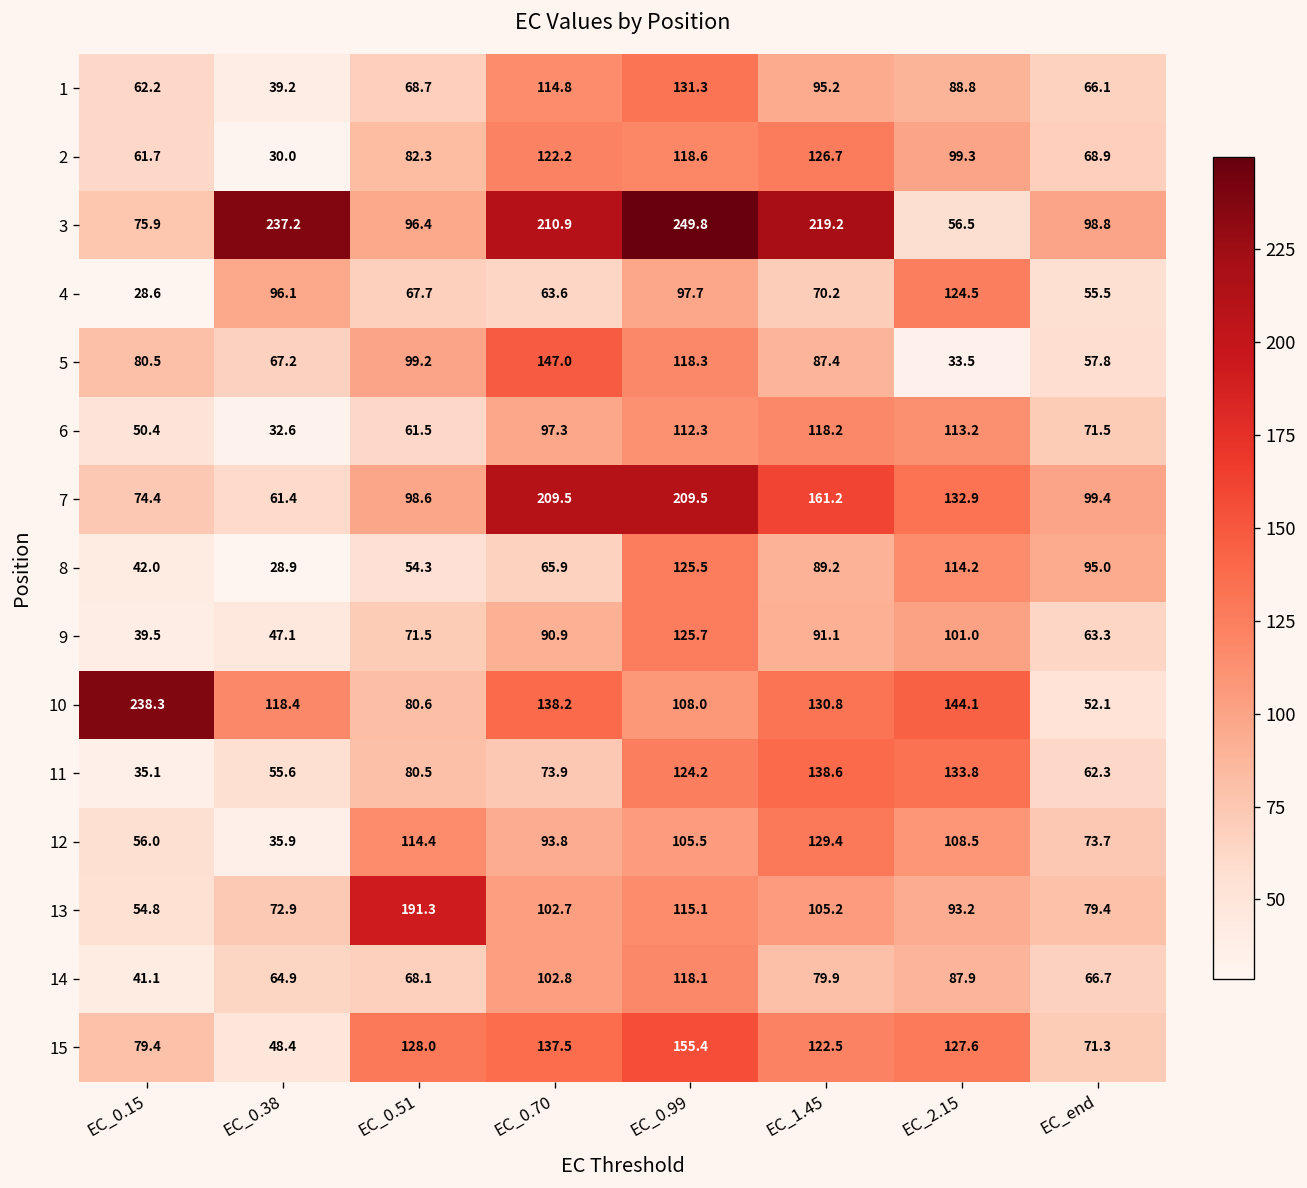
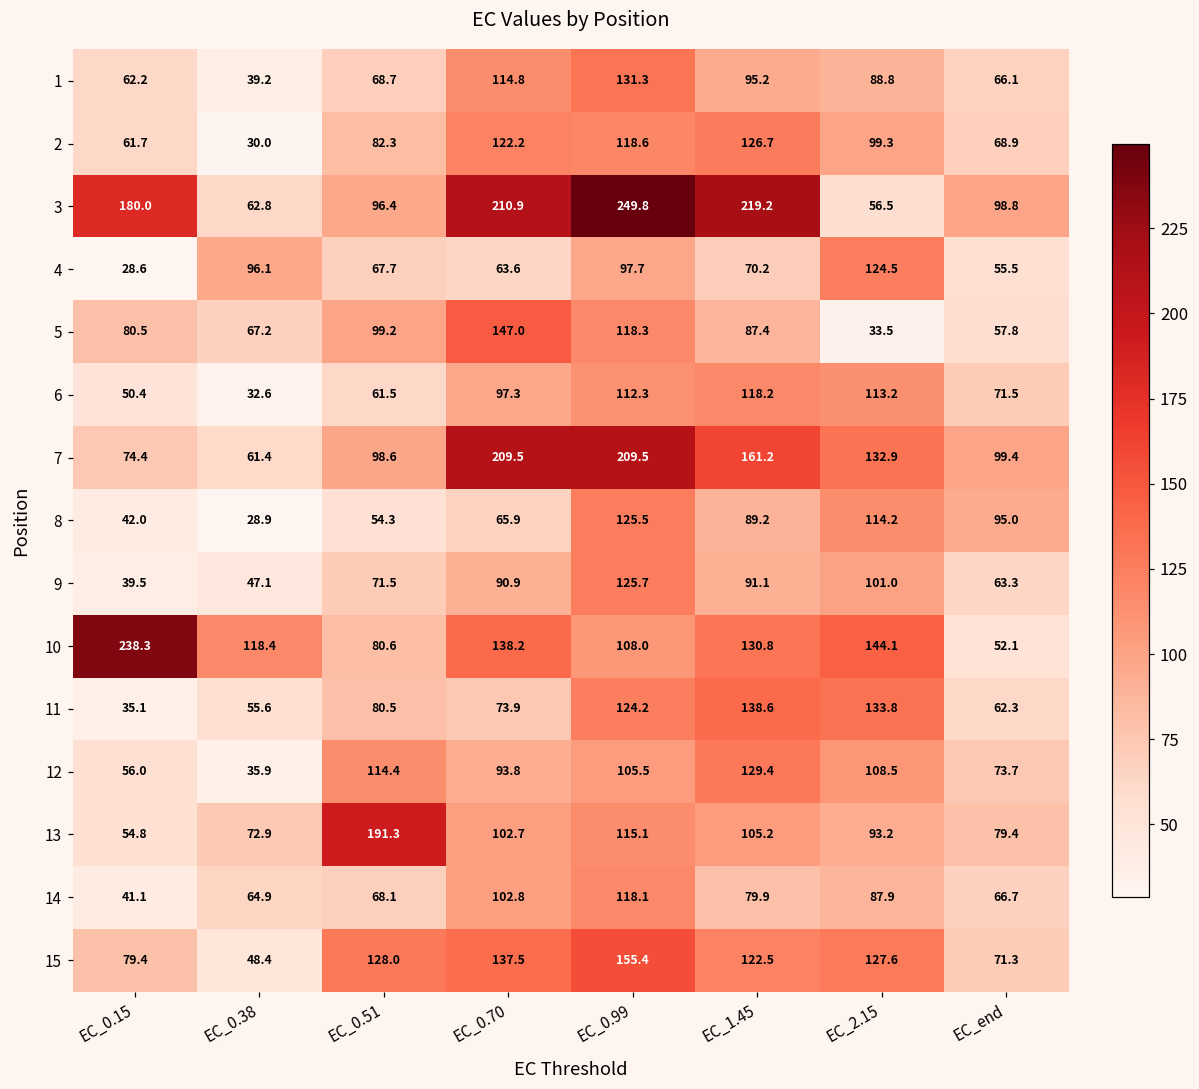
3, EC_0.15: 75.9 -> 180.0
3, EC_0.38: 237.2 -> 62.8
